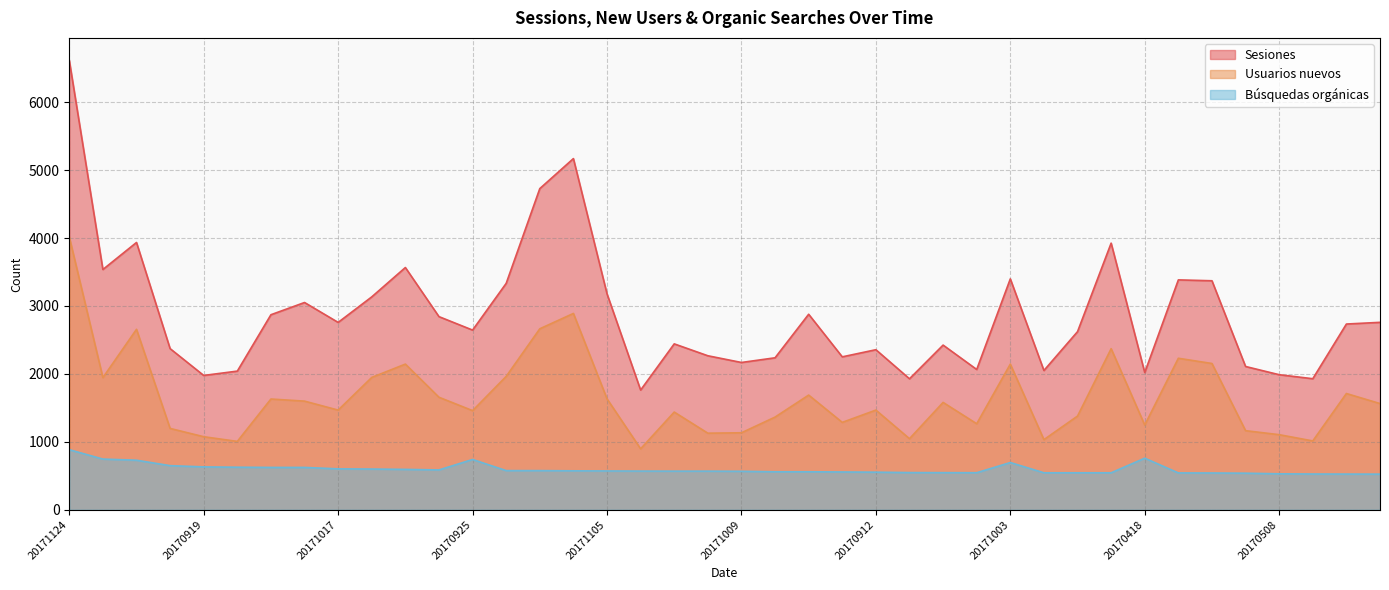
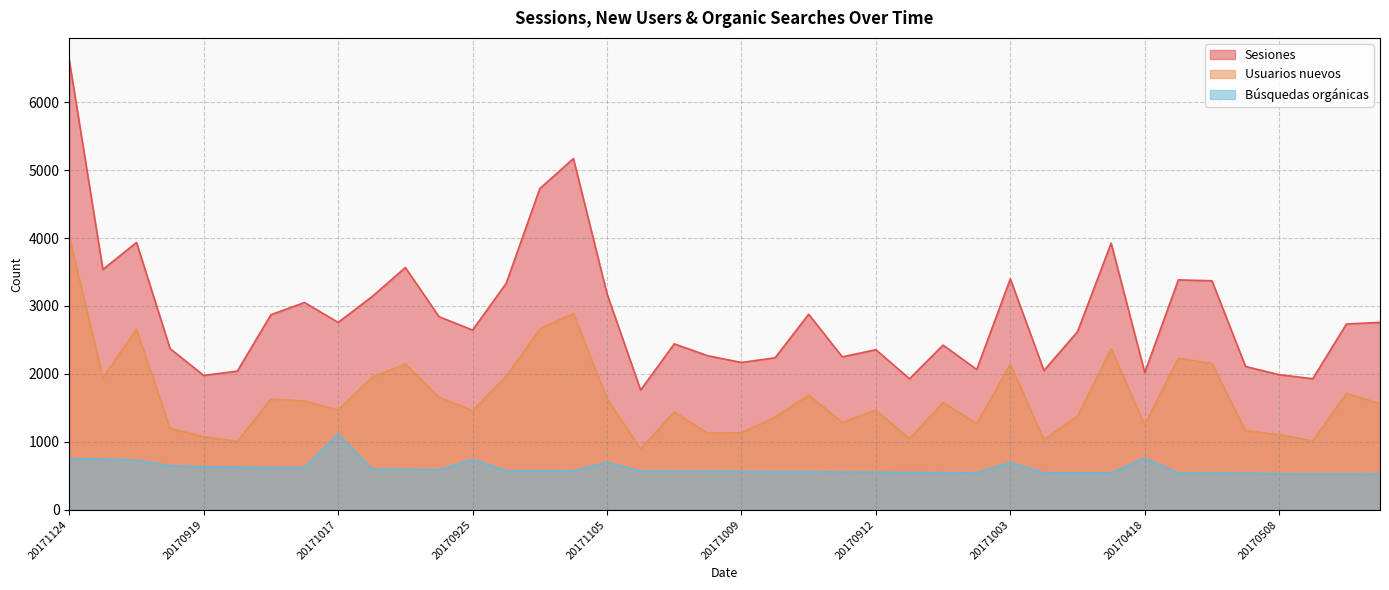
Búsquedas orgánicas, 20171124: 900 -> 700
Búsquedas orgánicas, 20171017: 600 -> 1100
Búsquedas orgánicas, 20171105: 600 -> 700
